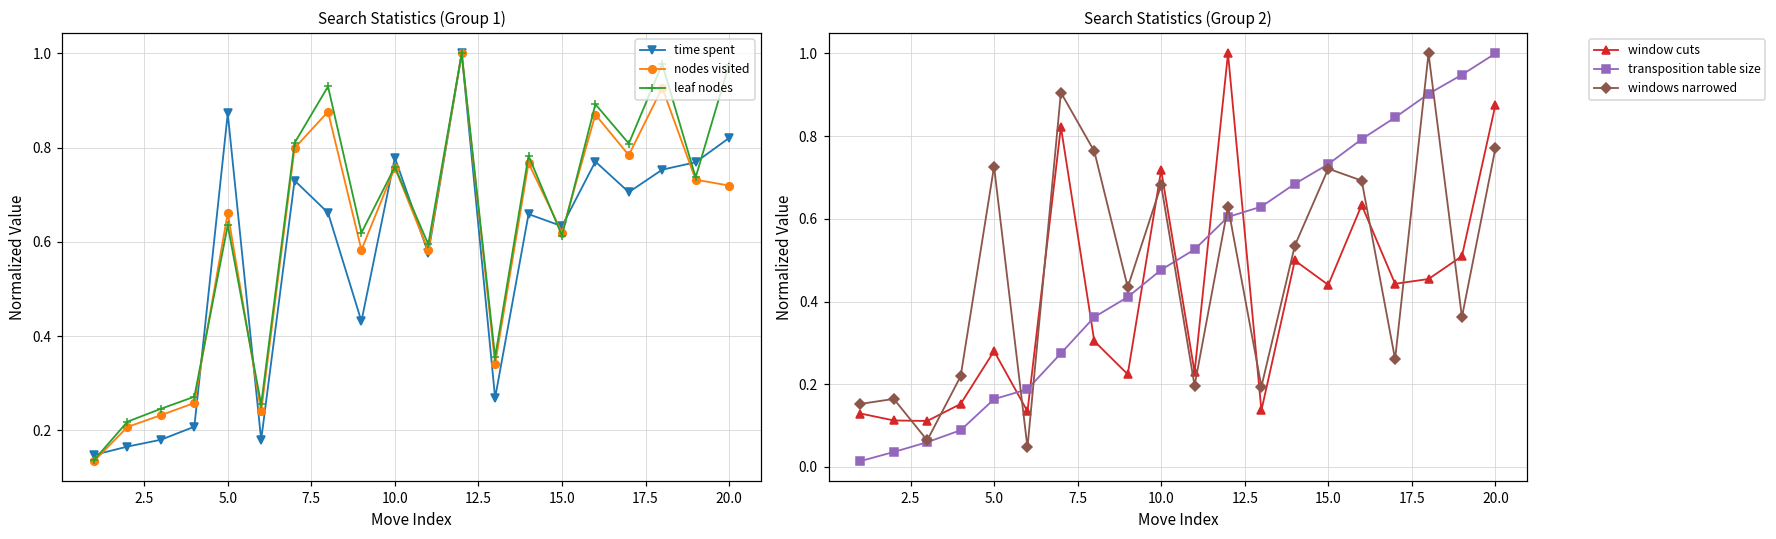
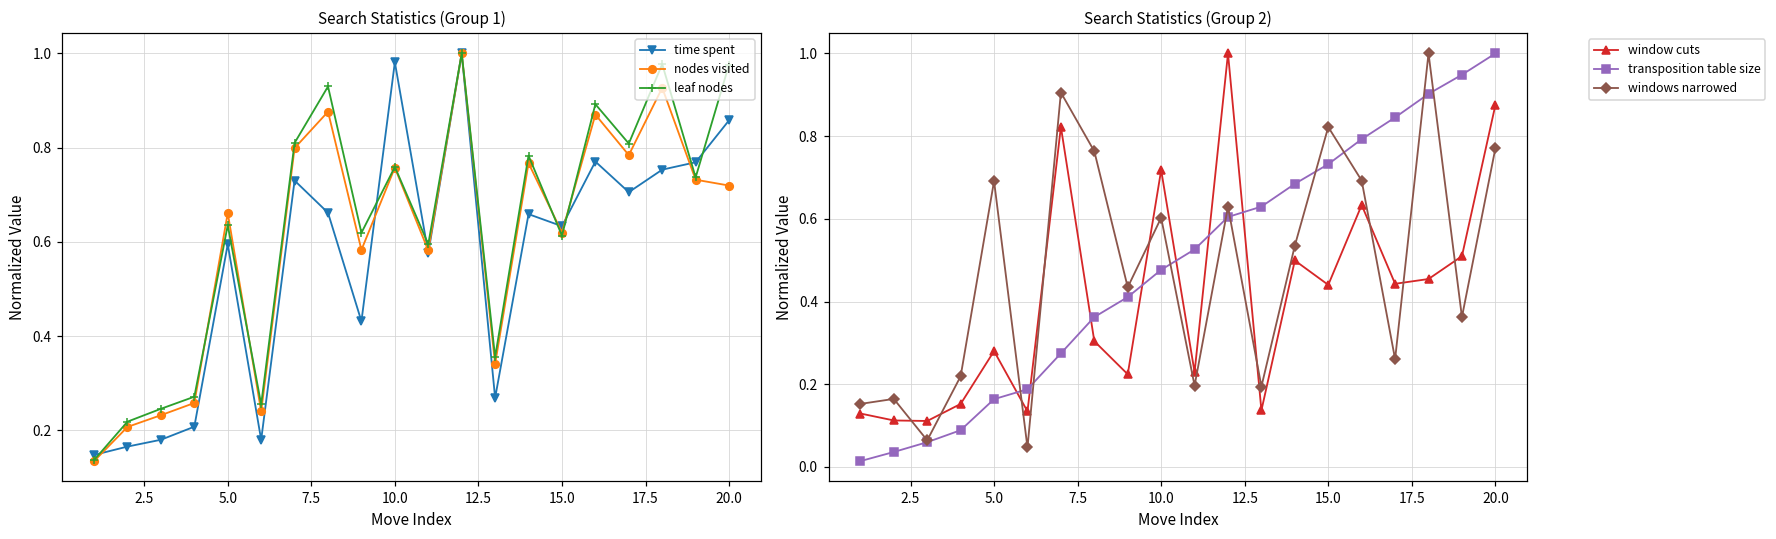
Search Statistics (Group 1), time spent, 5.0: 0.87 -> 0.60
Search Statistics (Group 1), time spent, 10.0: 0.78 -> 0.98
Search Statistics (Group 1), time spent, 20.0: 0.82 -> 0.86
Search Statistics (Group 2), windows narrowed, 5.0: 0.73 -> 0.69
Search Statistics (Group 2), windows narrowed, 10.0: 0.68 -> 0.60
Search Statistics (Group 2), windows narrowed, 15.0: 0.72 -> 0.82
